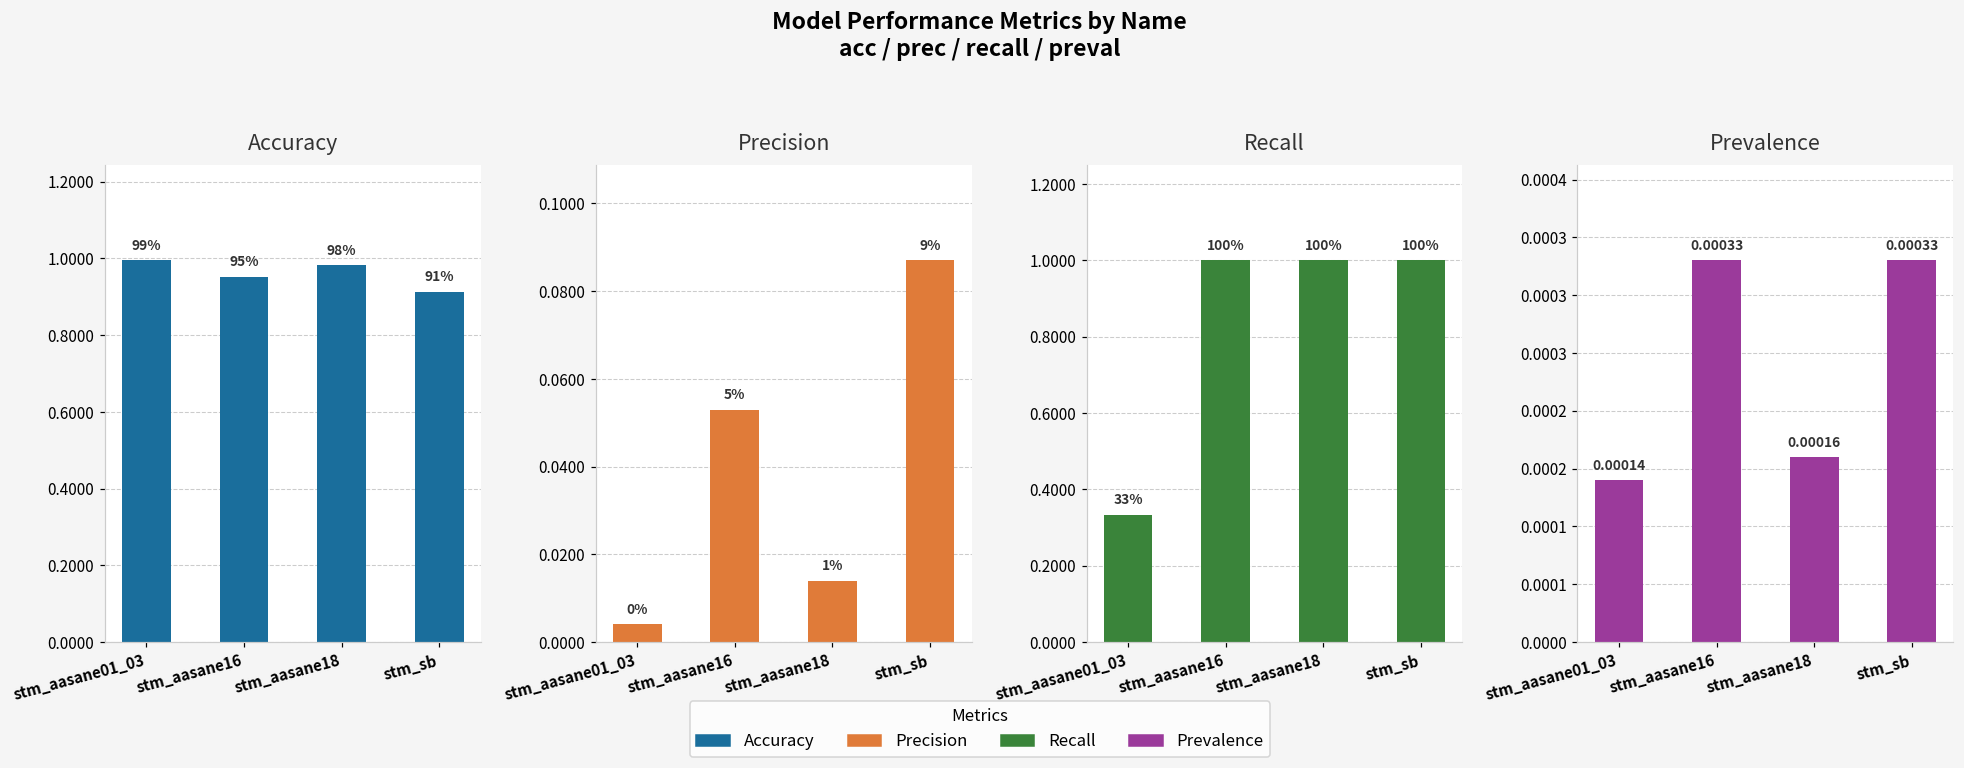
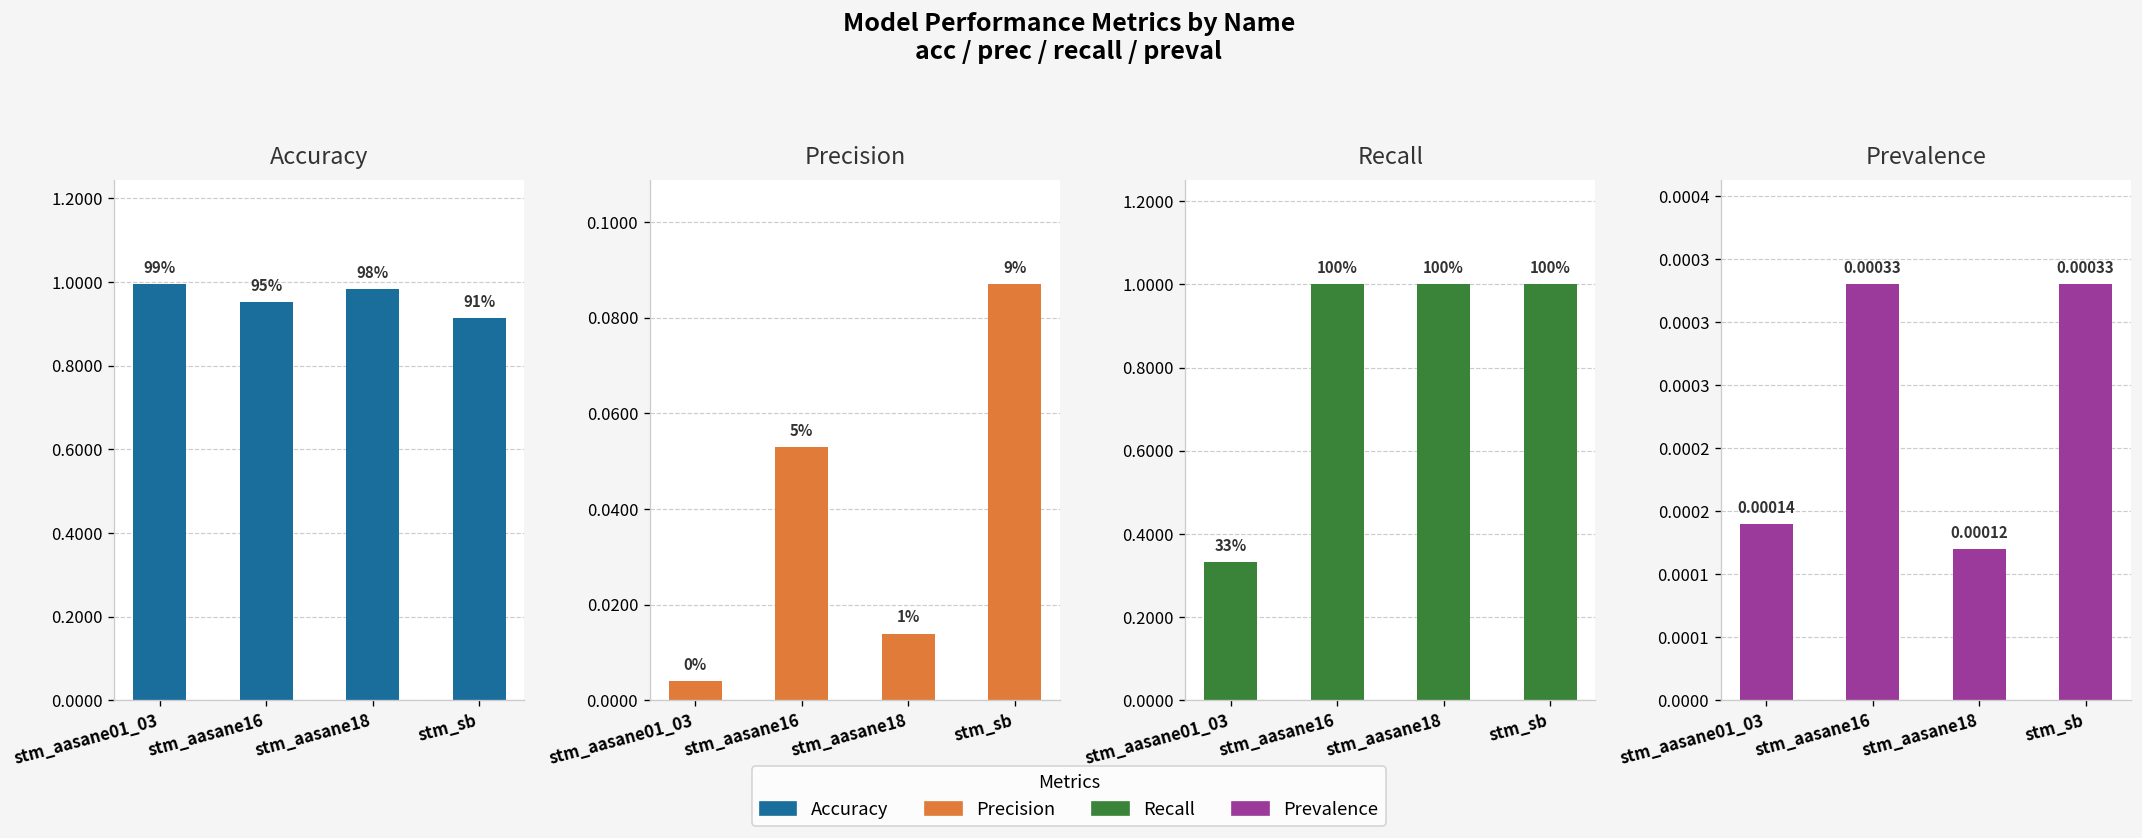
Prevalence, stm_aasane18: 0.00016 -> 0.00012
